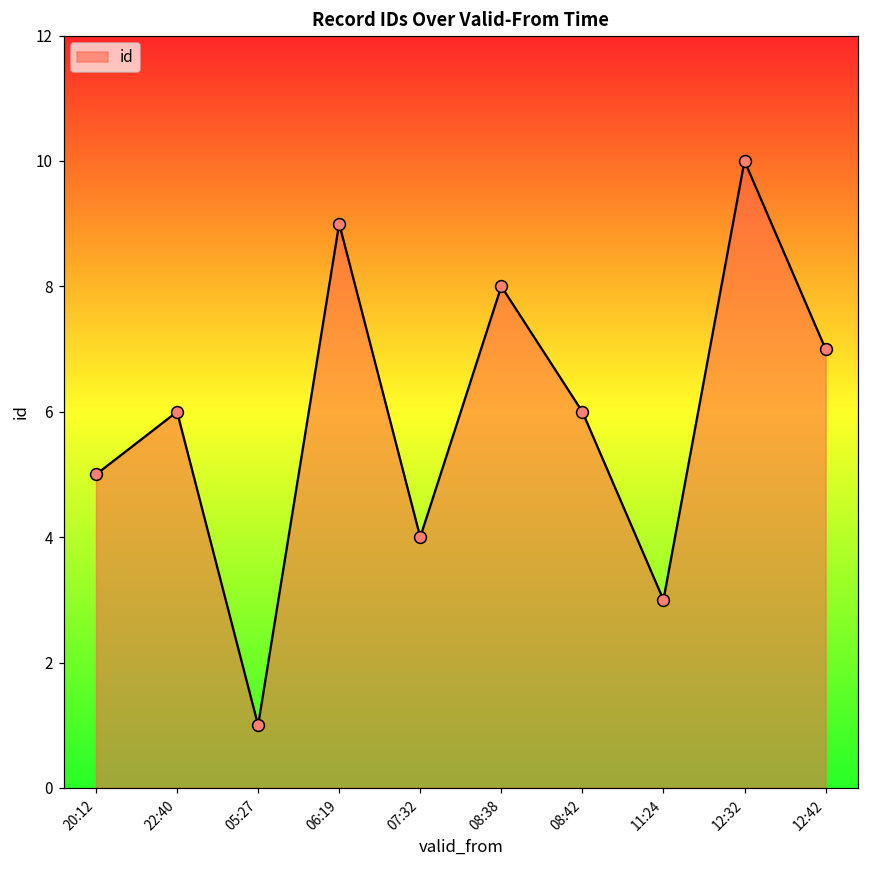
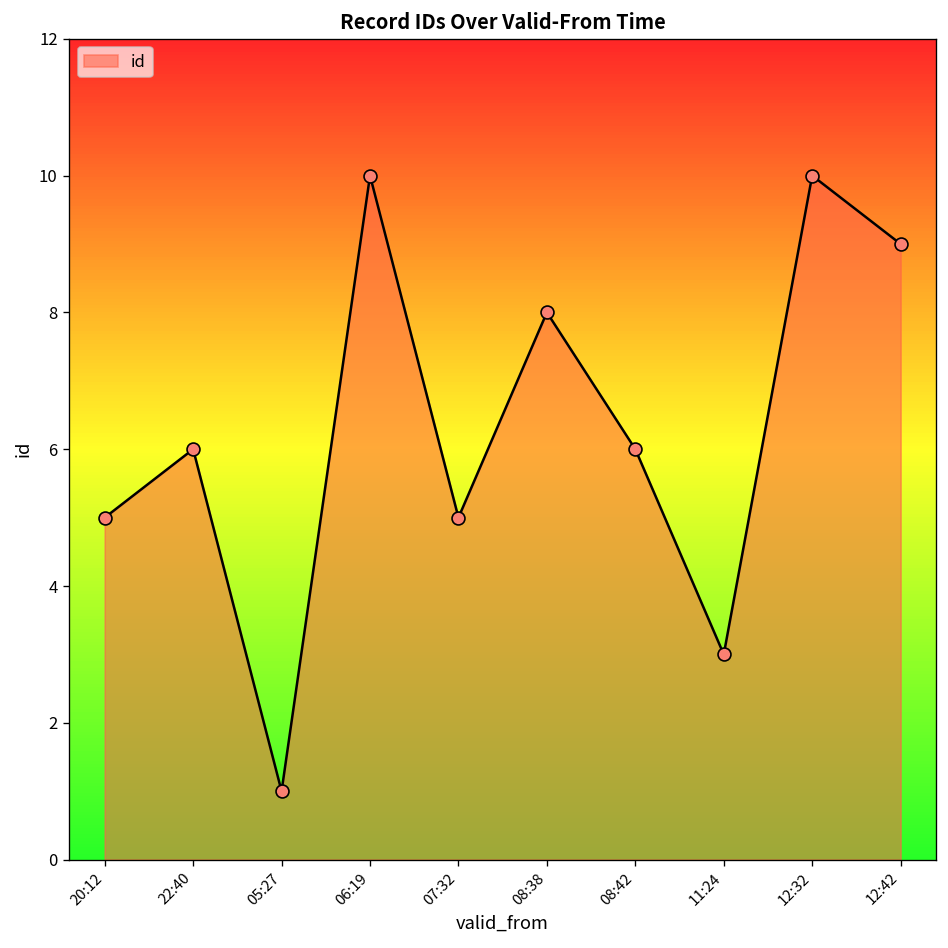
06:19: 9 -> 10
07:32: 4 -> 5
12:42: 7 -> 9
